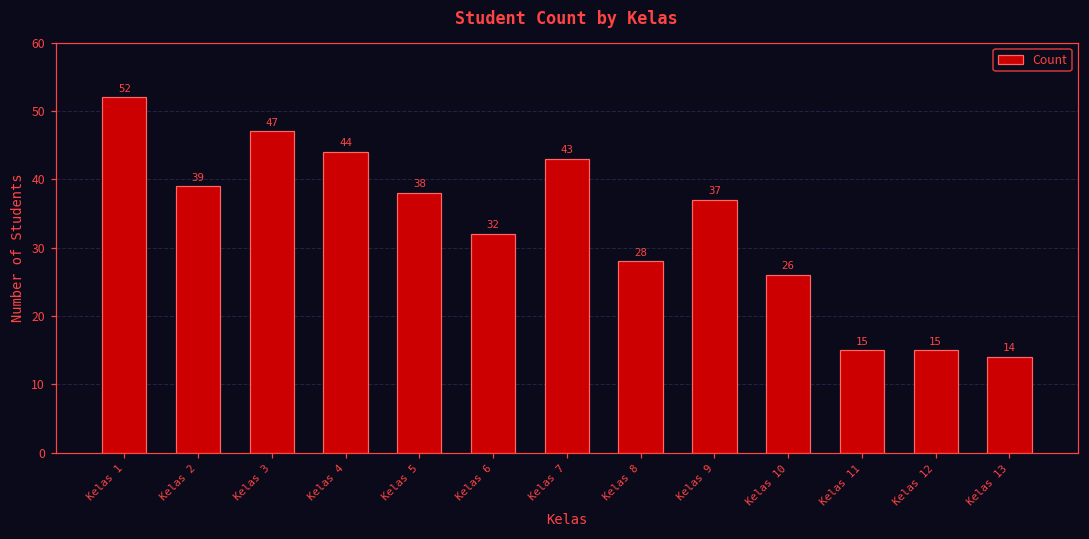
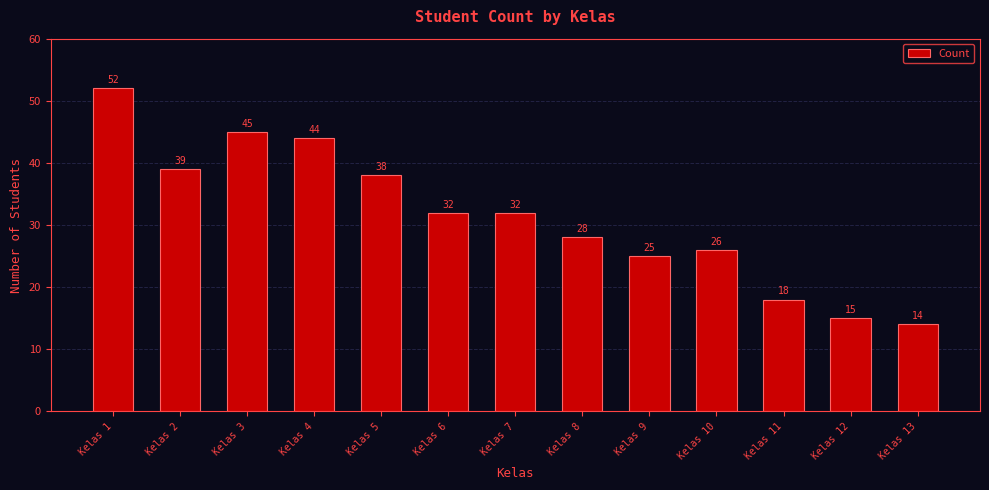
Kelas 3: 47 -> 45
Kelas 7: 43 -> 32
Kelas 9: 37 -> 25
Kelas 11: 15 -> 18
